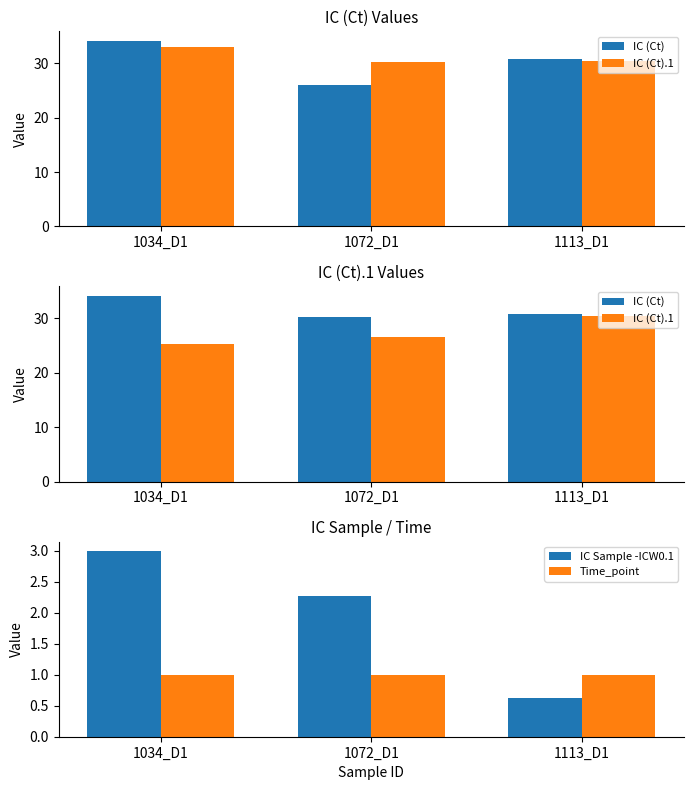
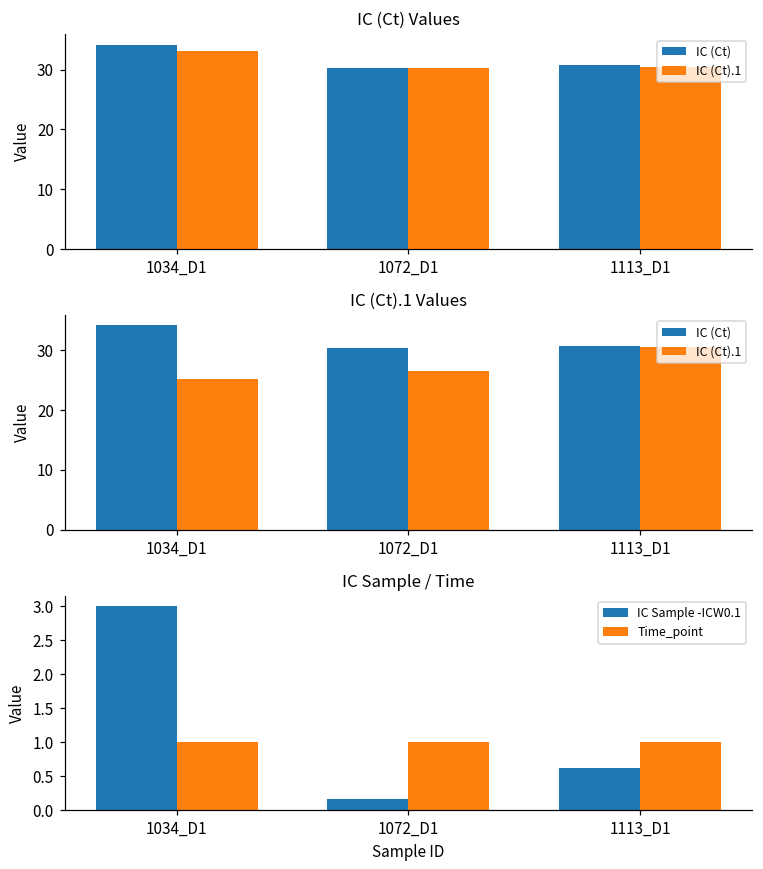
IC (Ct) Values, IC (Ct), 1072_D1: 26 -> 30
IC Sample / Time, IC Sample -ICW0.1, 1072_D1: 2.3 -> 0.2
